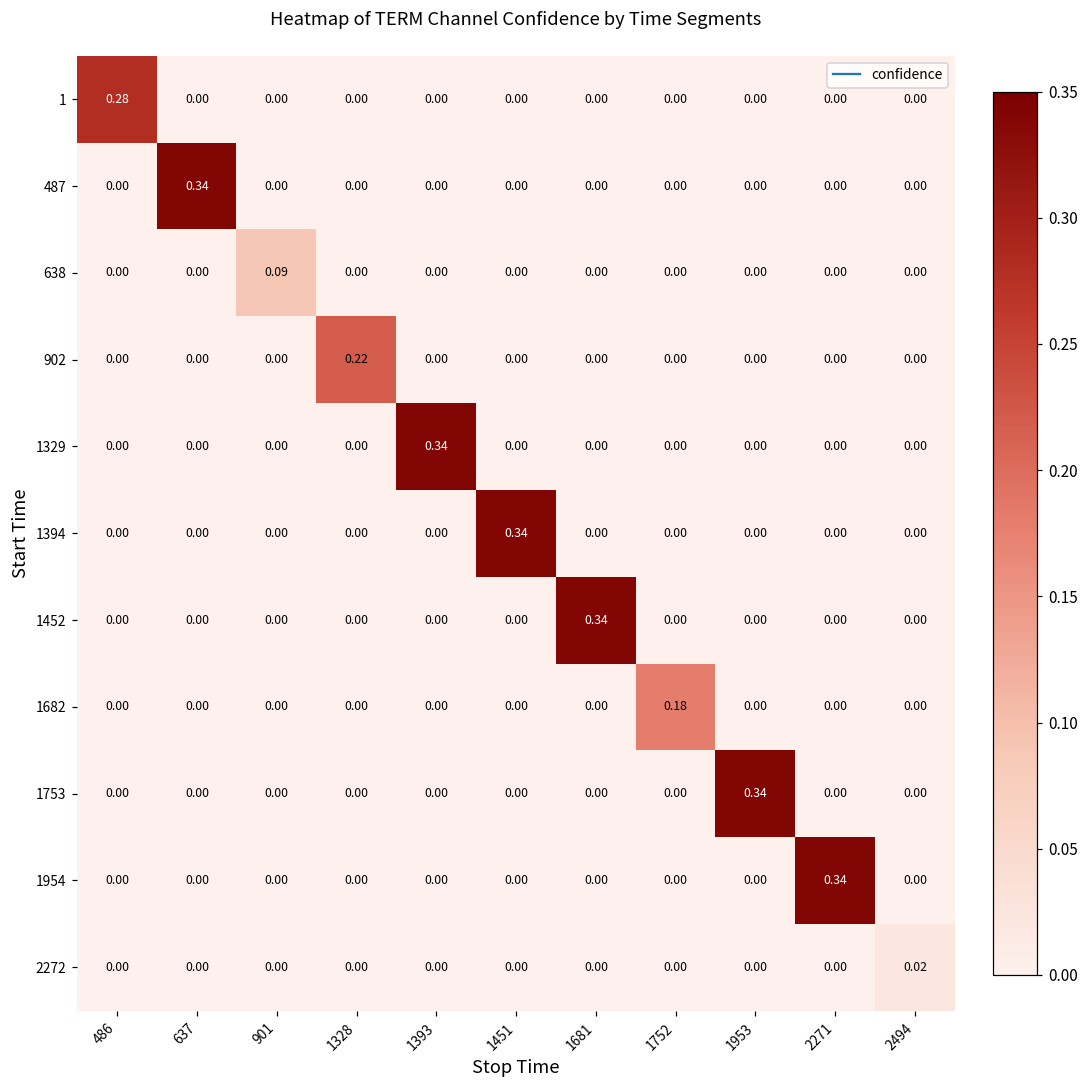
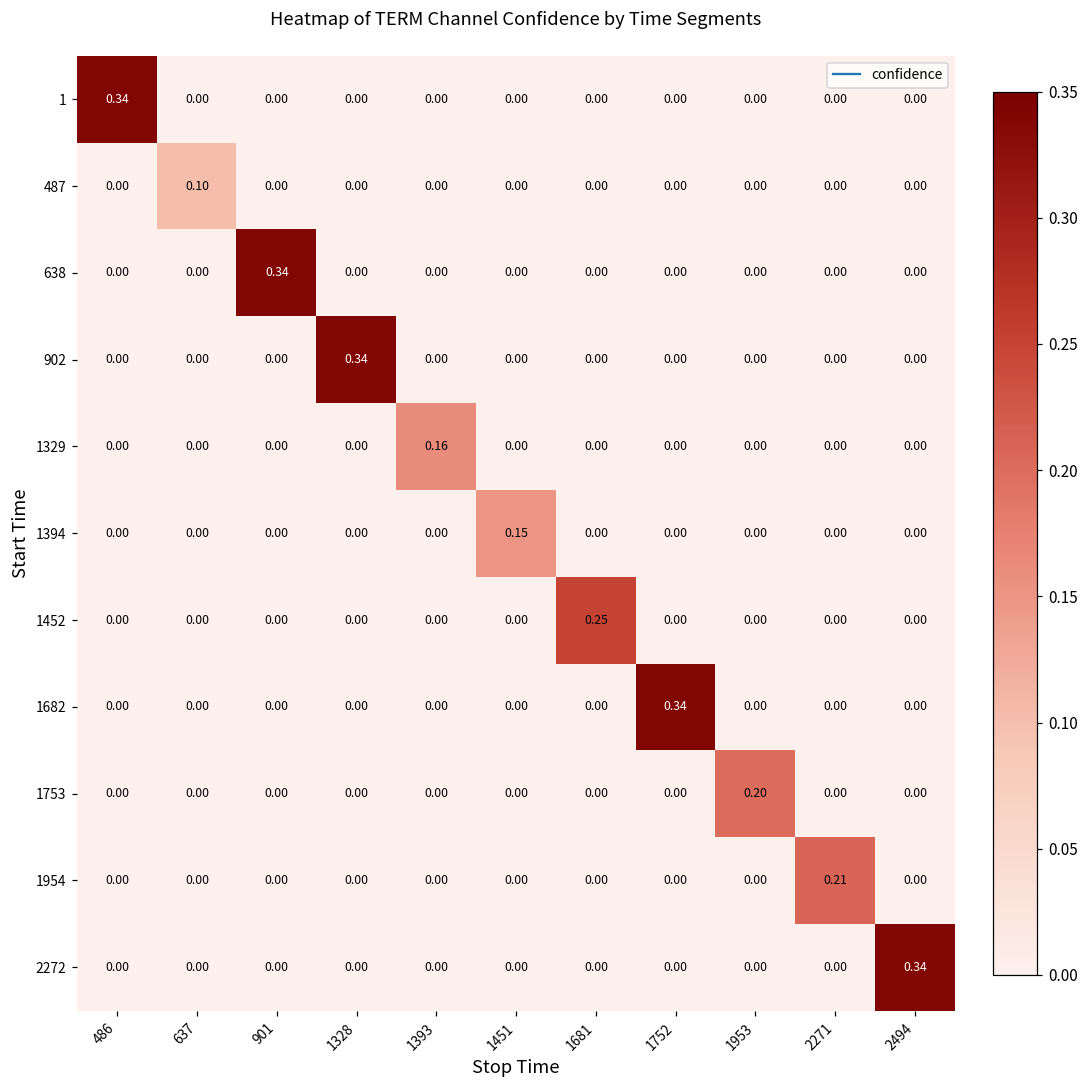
1, 486: 0.28 -> 0.34
487, 637: 0.34 -> 0.10
638, 901: 0.09 -> 0.34
902, 1328: 0.22 -> 0.34
1329, 1393: 0.34 -> 0.16
1394, 1451: 0.34 -> 0.15
1452, 1681: 0.34 -> 0.25
1682, 1752: 0.18 -> 0.34
1753, 1953: 0.34 -> 0.20
1954, 2271: 0.34 -> 0.21
2272, 2494: 0.02 -> 0.34
